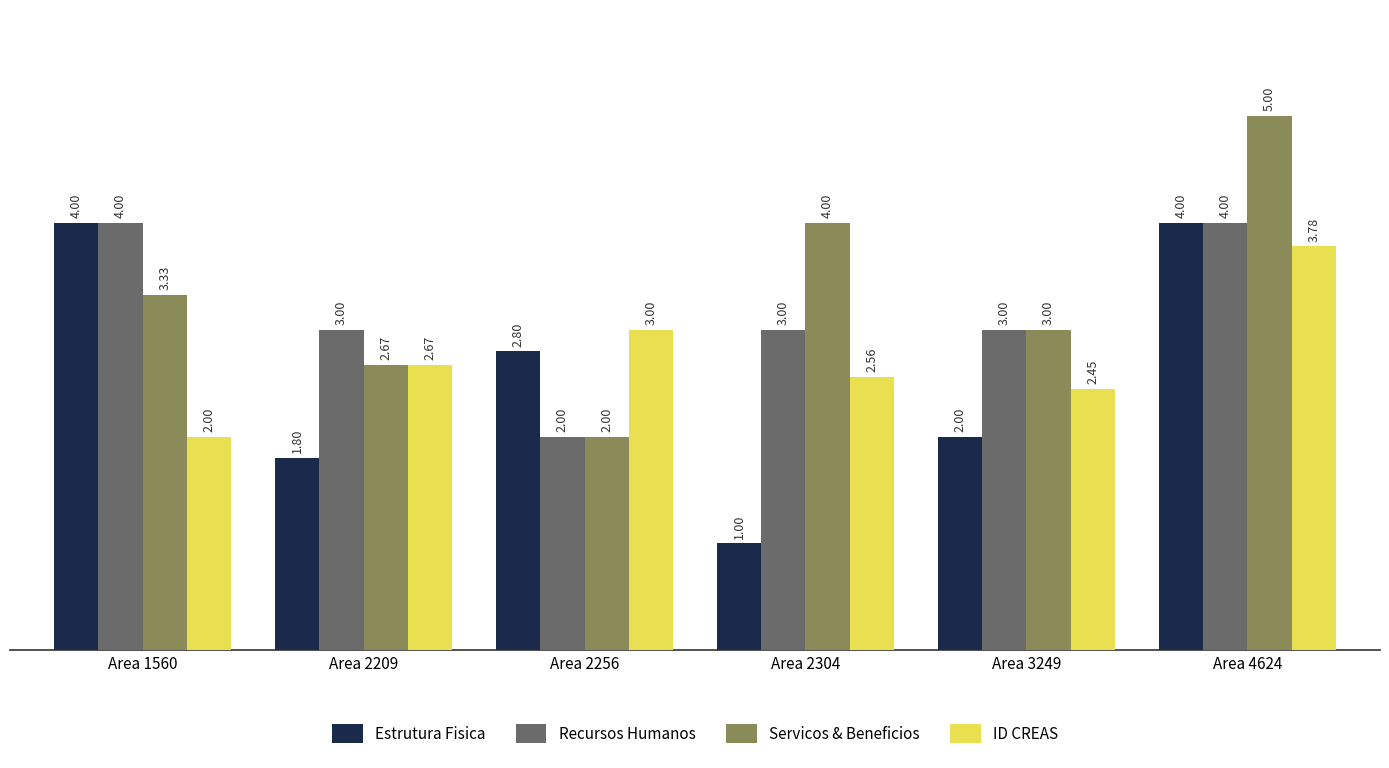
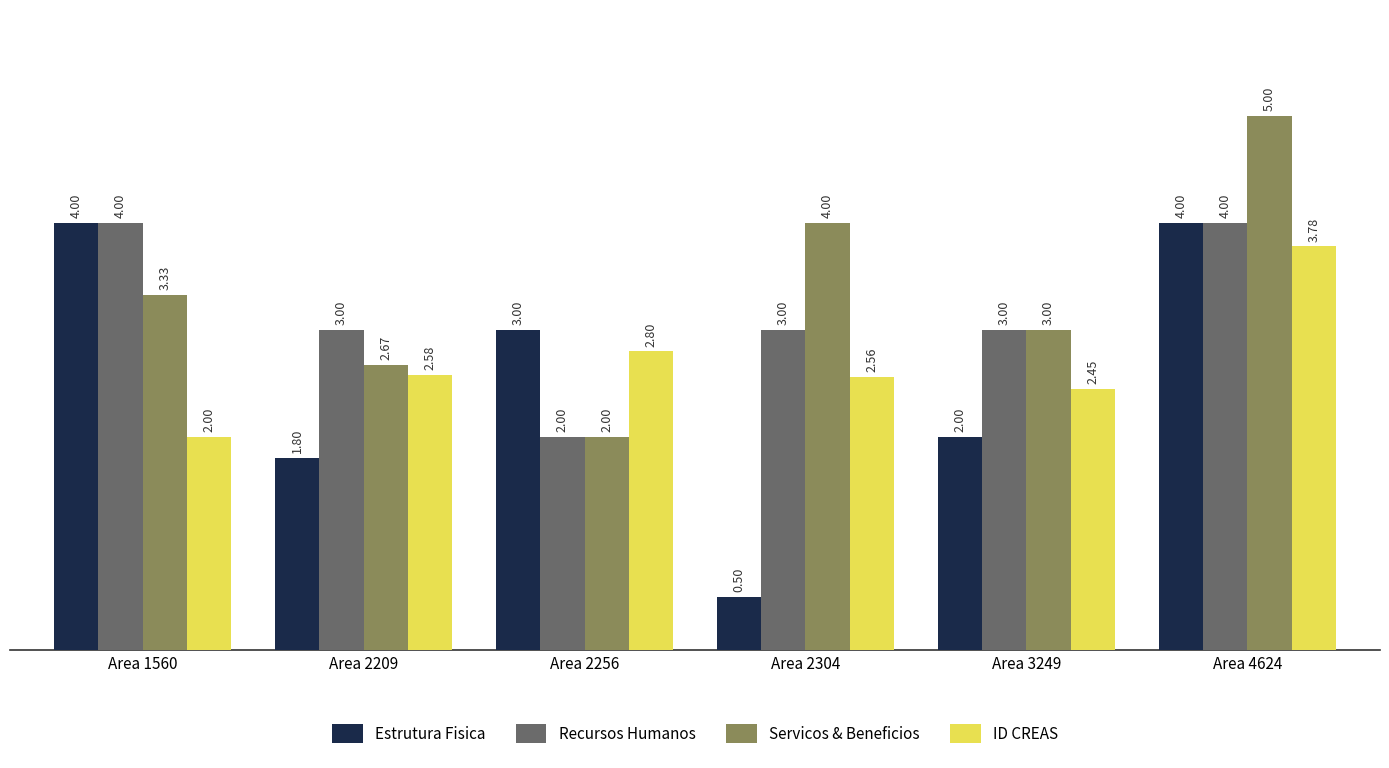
ID CREAS, Area 2209: 2.67 -> 2.58
Estrutura Fisica, Area 2256: 2.80 -> 3.00
ID CREAS, Area 2256: 3.00 -> 2.80
Estrutura Fisica, Area 2304: 1.00 -> 0.50
